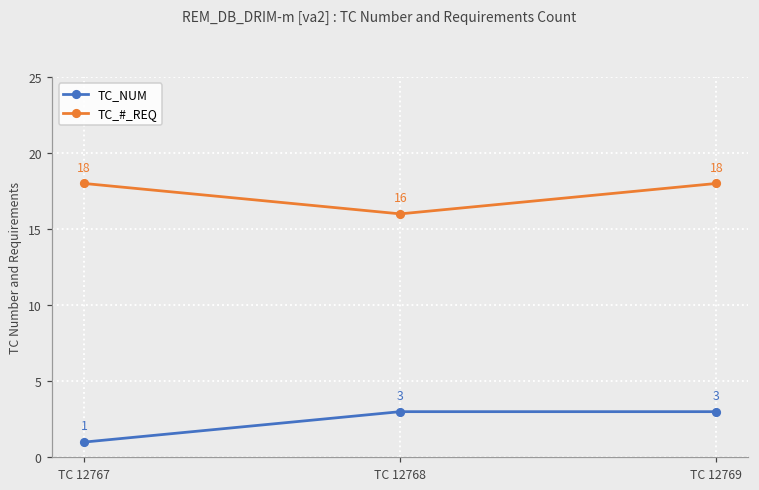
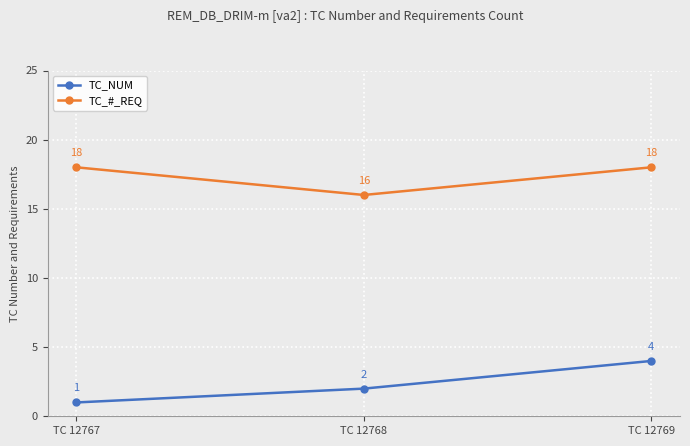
TC_NUM, TC 12768: 3 -> 2
TC_NUM, TC 12769: 3 -> 4
